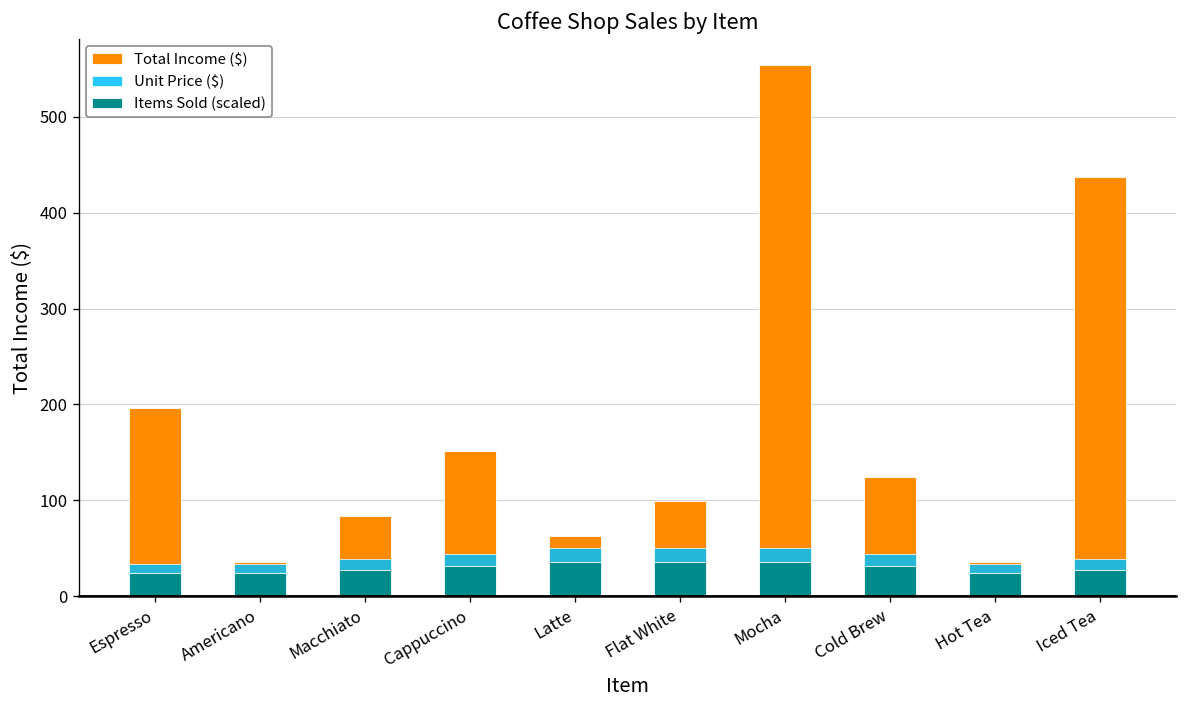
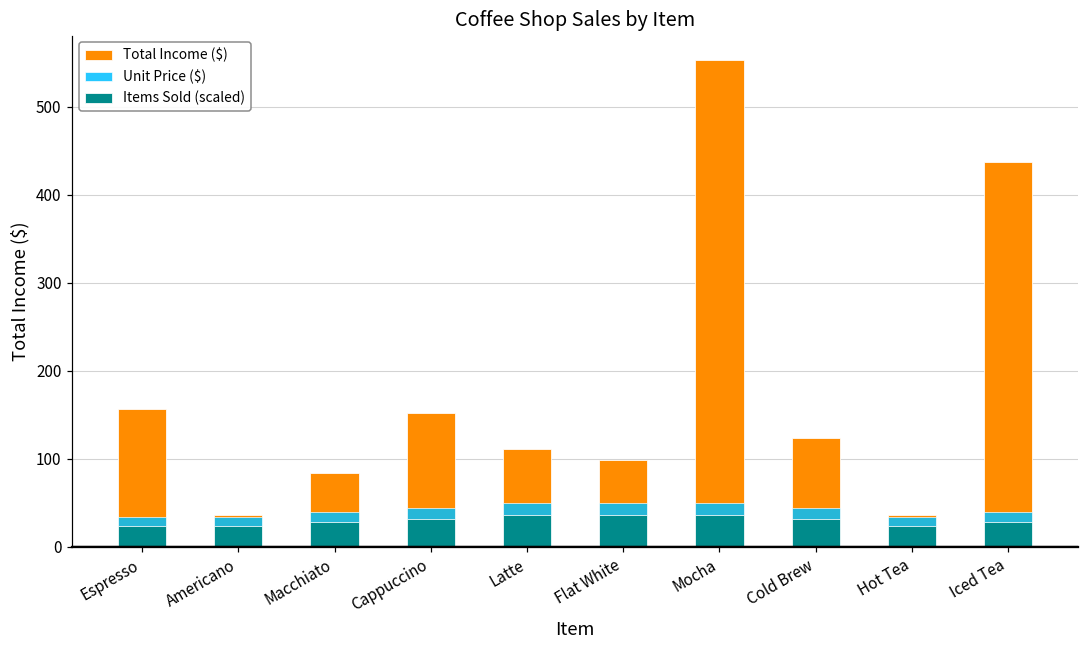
Total Income ($), Espresso: 200 -> 160
Total Income ($), Latte: 60 -> 110
